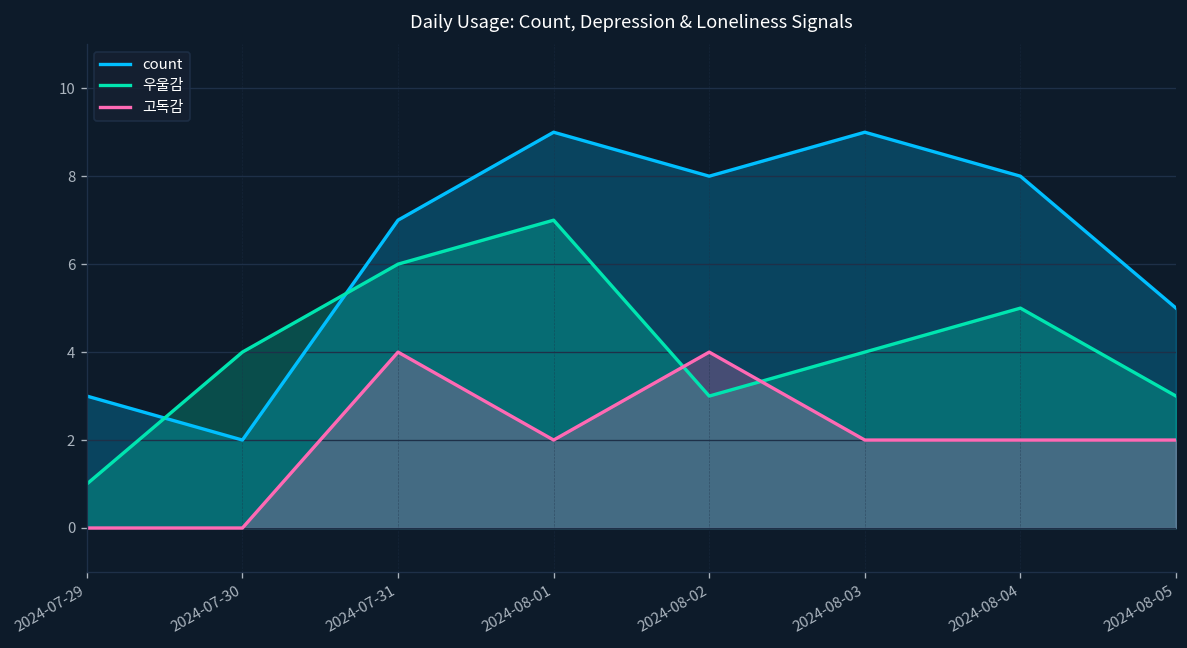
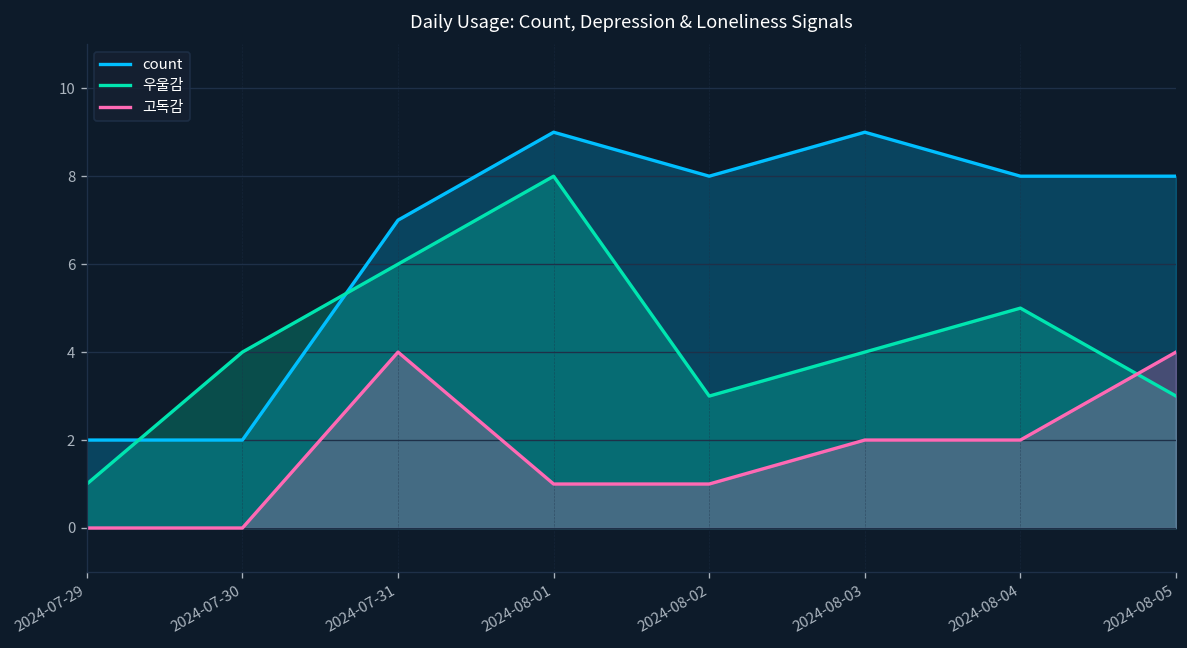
count, 2024-07-29: 3 -> 2
우울감, 2024-08-01: 7 -> 8
고독감, 2024-08-01: 2 -> 1
고독감, 2024-08-02: 4 -> 1
count, 2024-08-05: 5 -> 8
고독감, 2024-08-05: 2 -> 4
